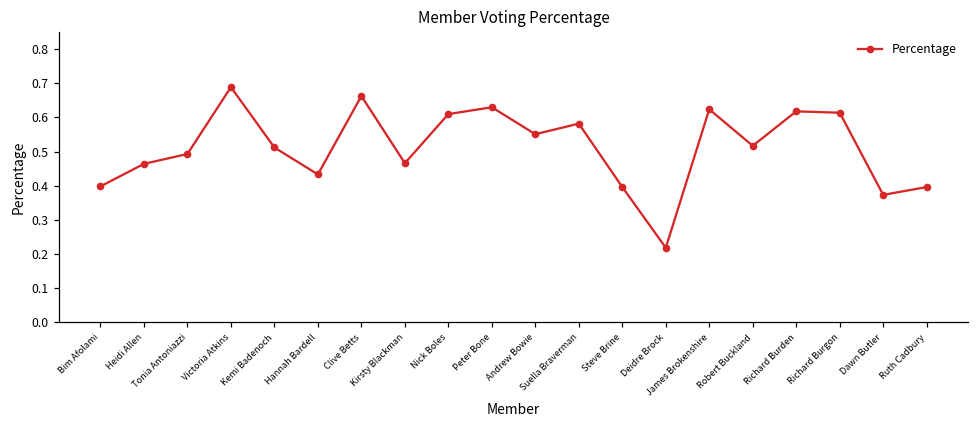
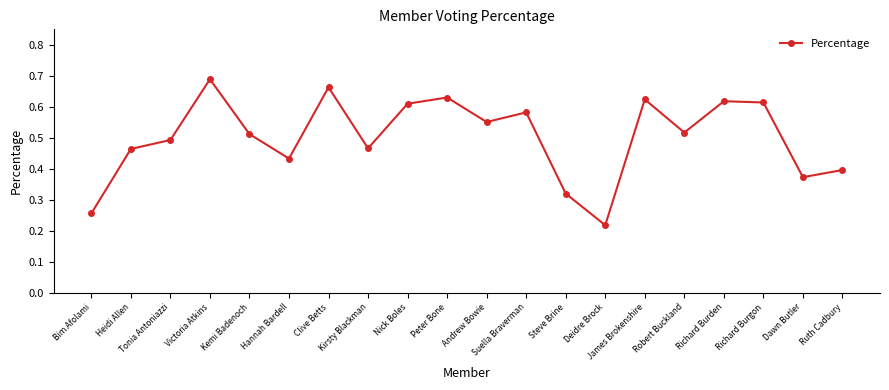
Bim Afolami: 0.40 -> 0.26
Steve Brine: 0.40 -> 0.32
